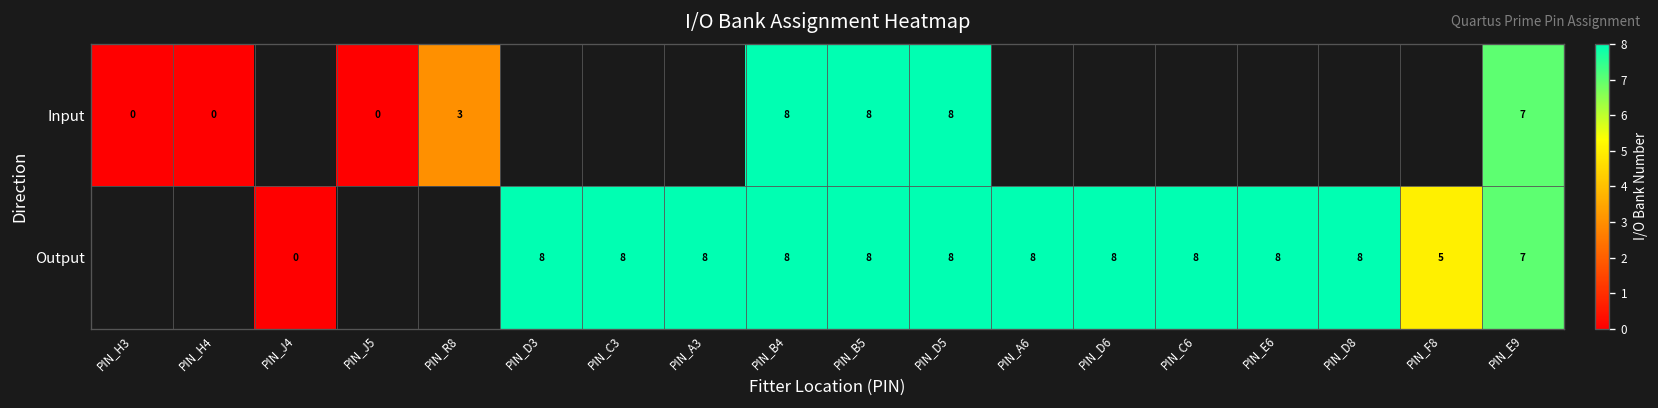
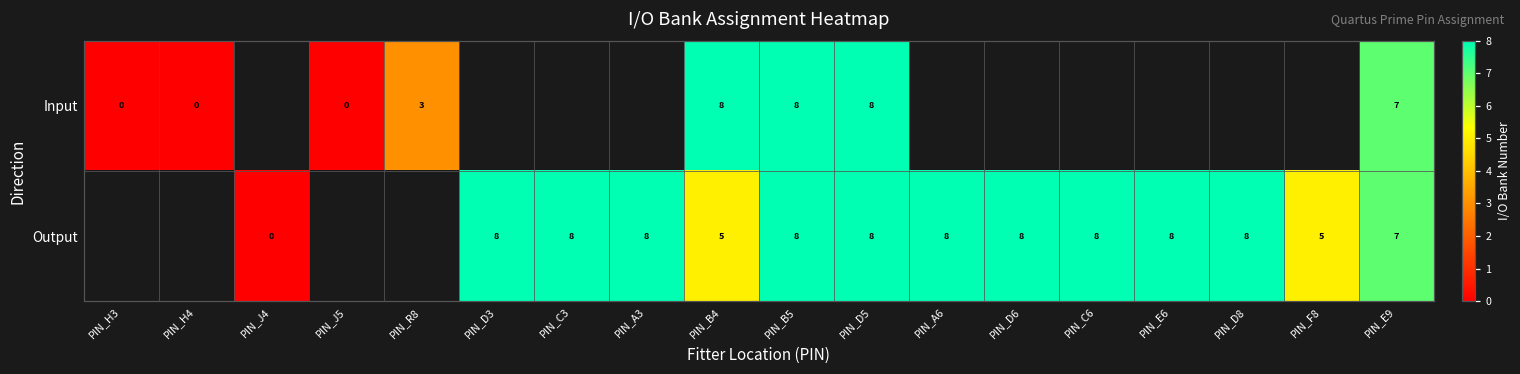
Output, PIN_B4: 8 -> 5
